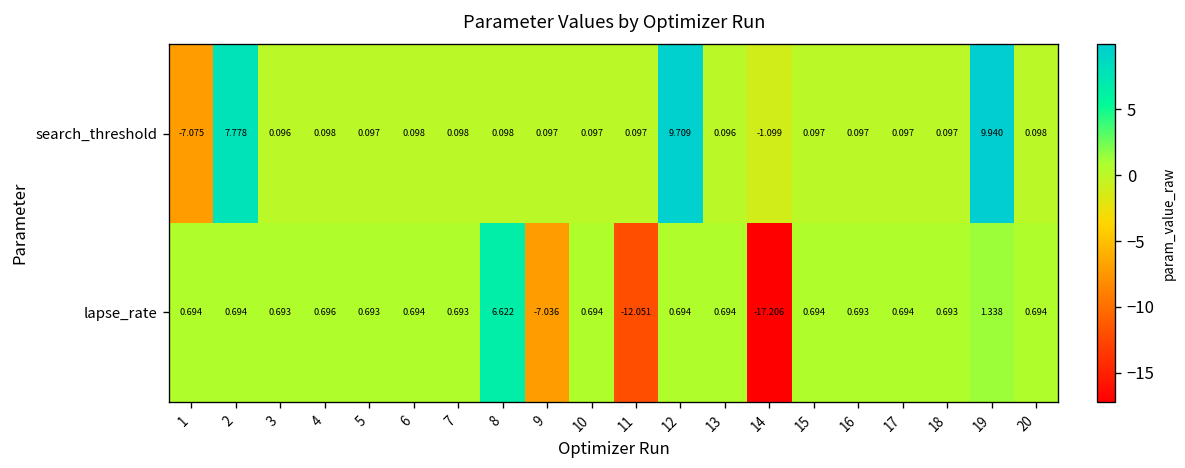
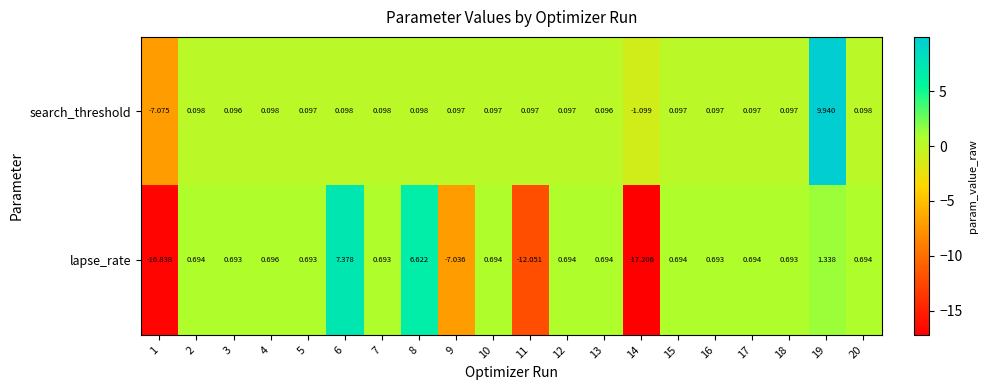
search_threshold, 2: 7.778 -> 0.098
search_threshold, 12: 9.709 -> 0.097
lapse_rate, 1: 0.694 -> -16.838
lapse_rate, 6: 0.694 -> 7.378
